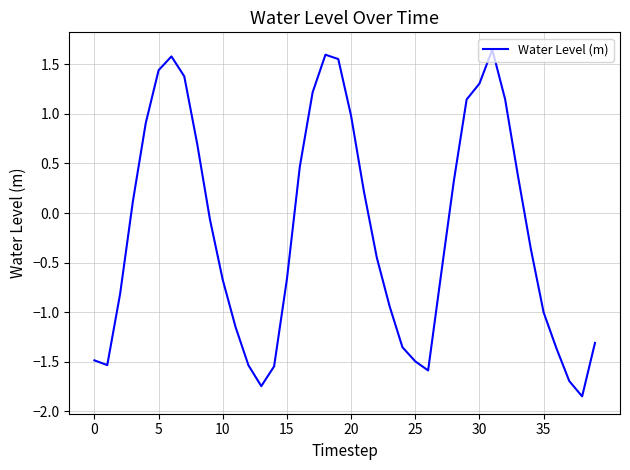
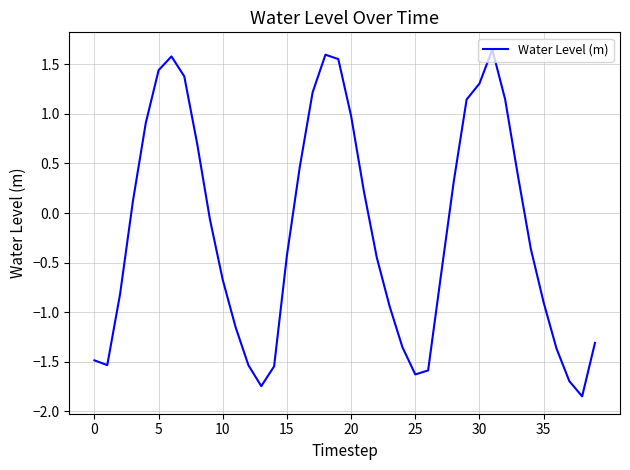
15: -0.7 -> -0.4
25: -1.5 -> -1.6
35: -1.0 -> -0.9
